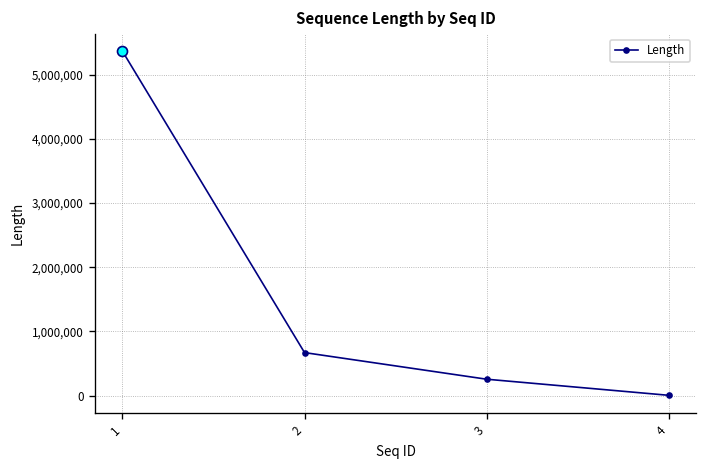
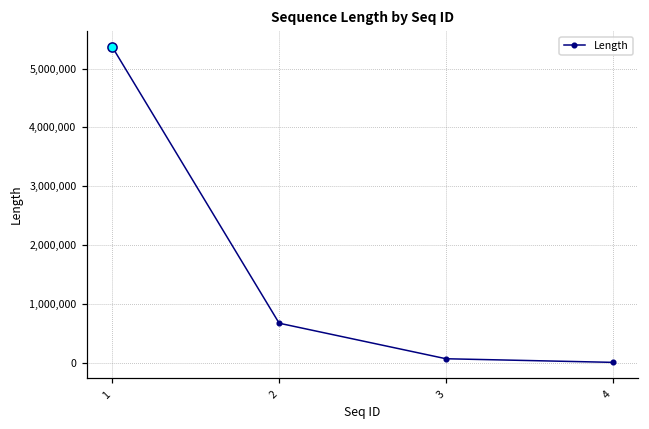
Length, 3: 300,000 -> 100,000
